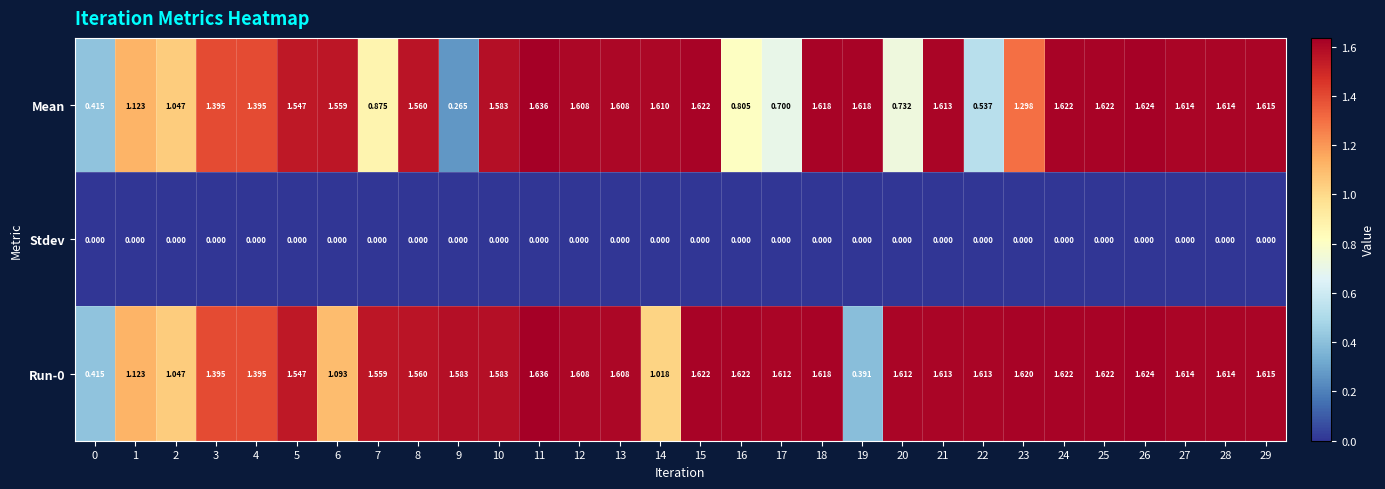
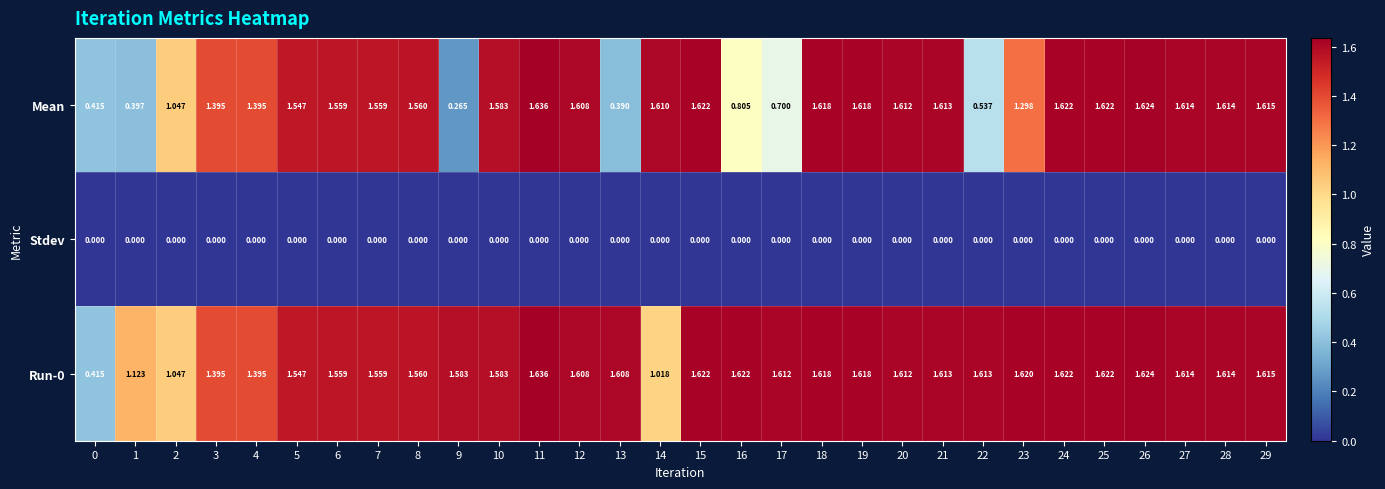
Mean, 1: 1.123 -> 0.397
Mean, 7: 0.875 -> 1.559
Mean, 13: 1.608 -> 0.390
Mean, 20: 0.732 -> 1.612
Run-0, 6: 1.093 -> 1.559
Run-0, 19: 0.391 -> 1.618
